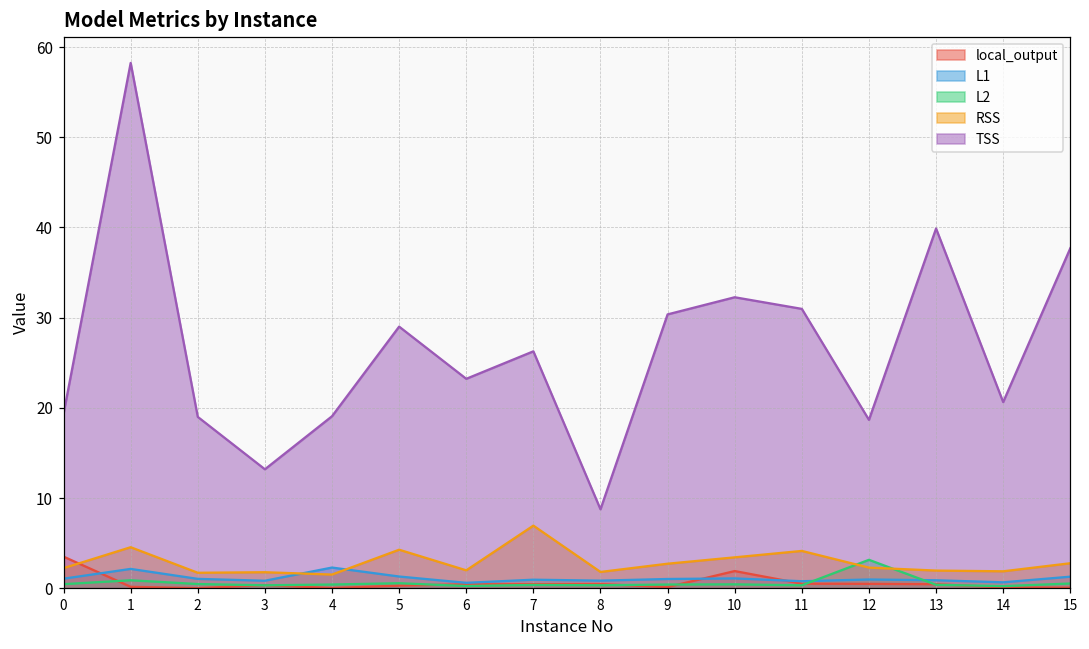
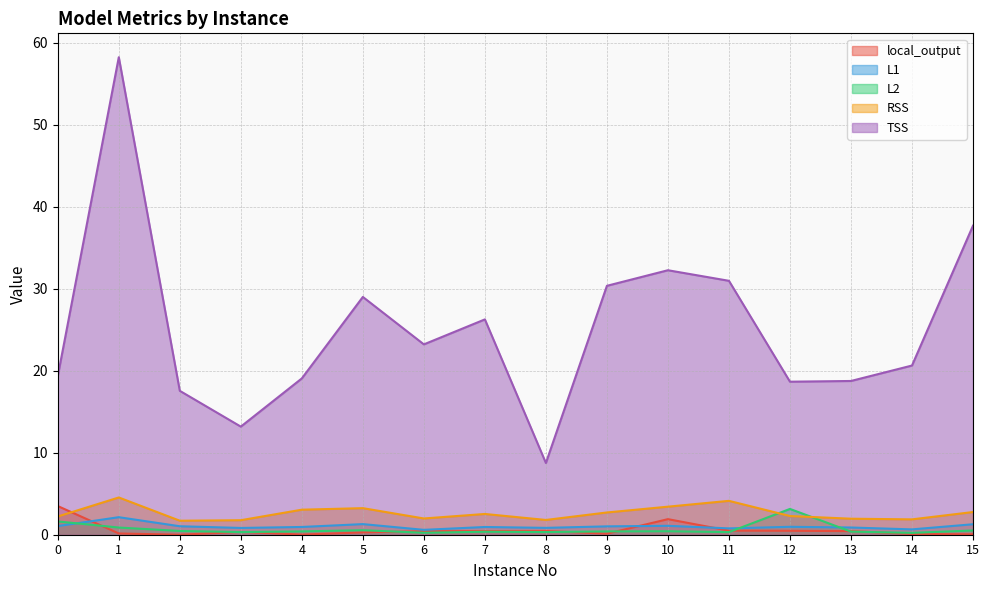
L2, 0: 0 -> 2
TSS, 2: 19 -> 18
L1, 4: 2 -> 1
RSS, 4: 2 -> 3
RSS, 5: 4 -> 3
RSS, 7: 7 -> 3
TSS, 13: 40 -> 19
